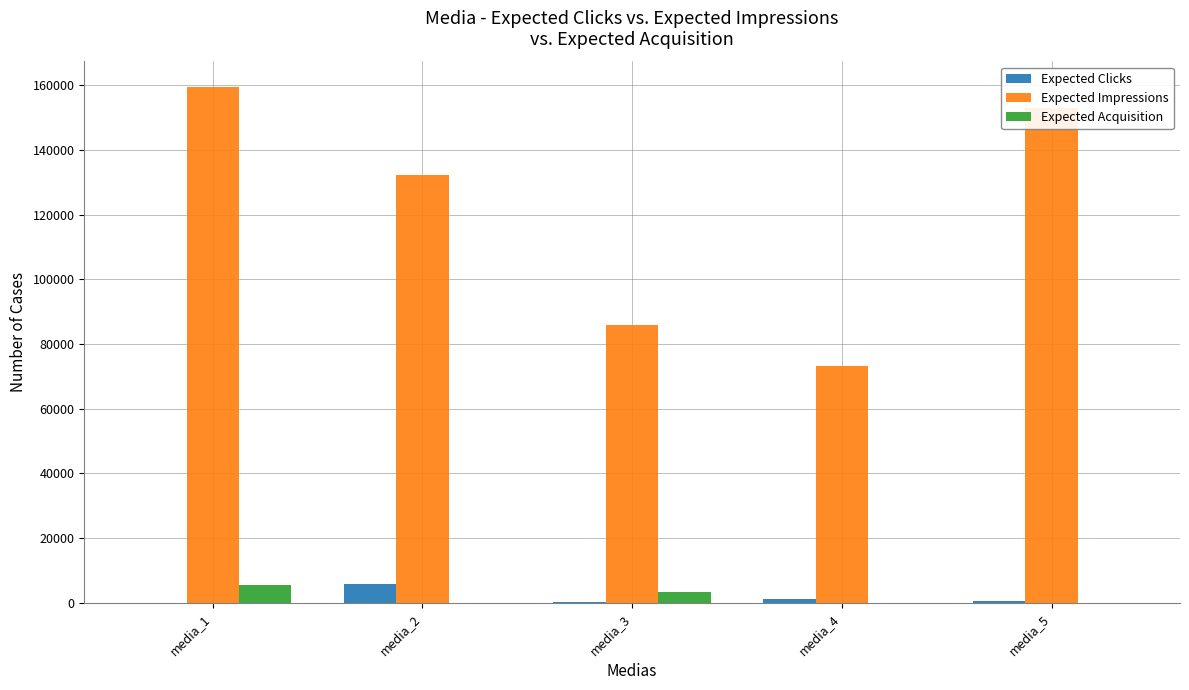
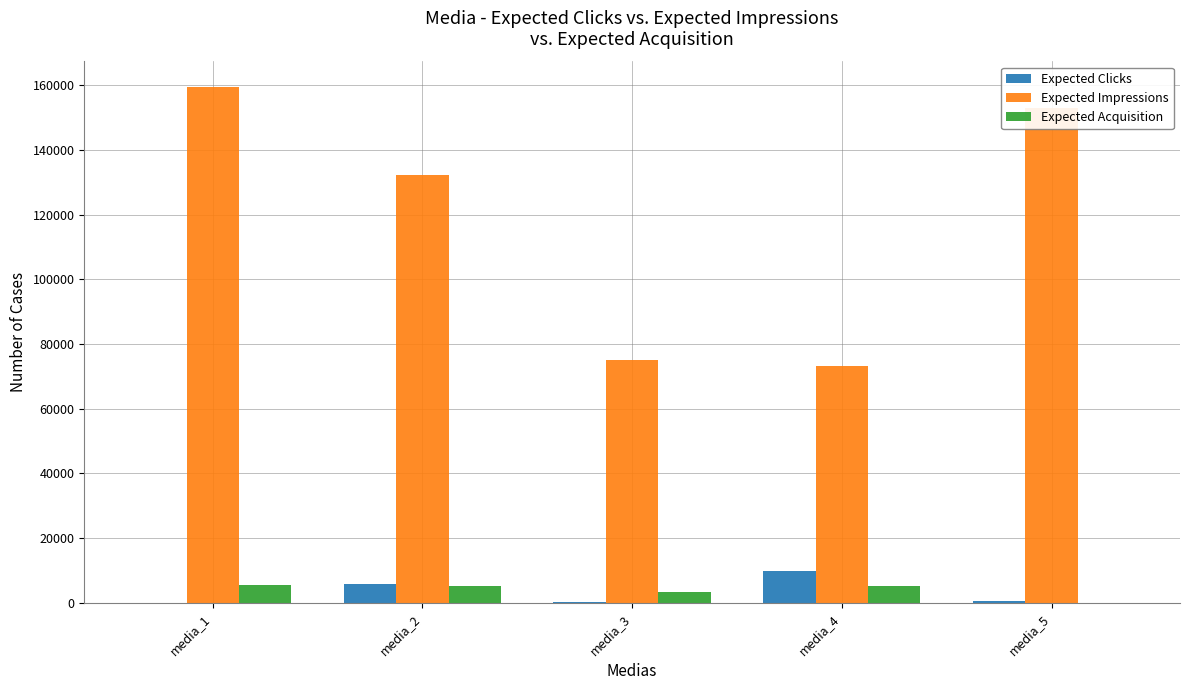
Expected Acquisition, media_2: 0 -> 5000
Expected Impressions, media_3: 86000 -> 75000
Expected Clicks, media_4: 1000 -> 10000
Expected Acquisition, media_4: 0 -> 5000
